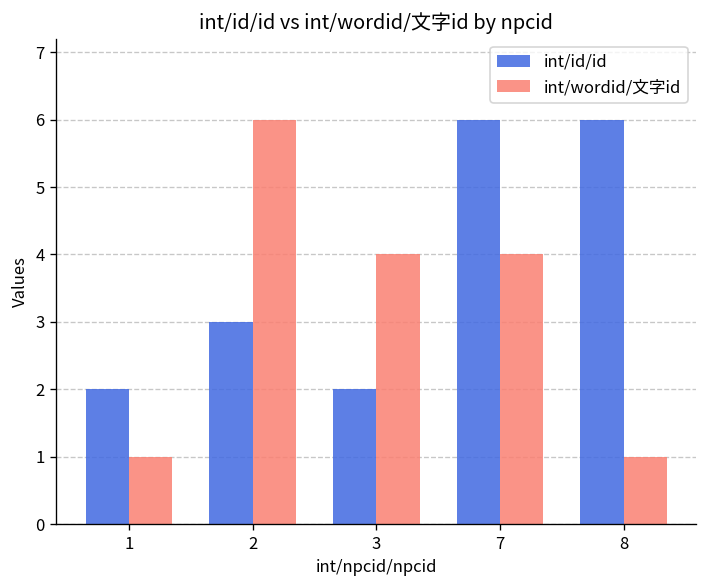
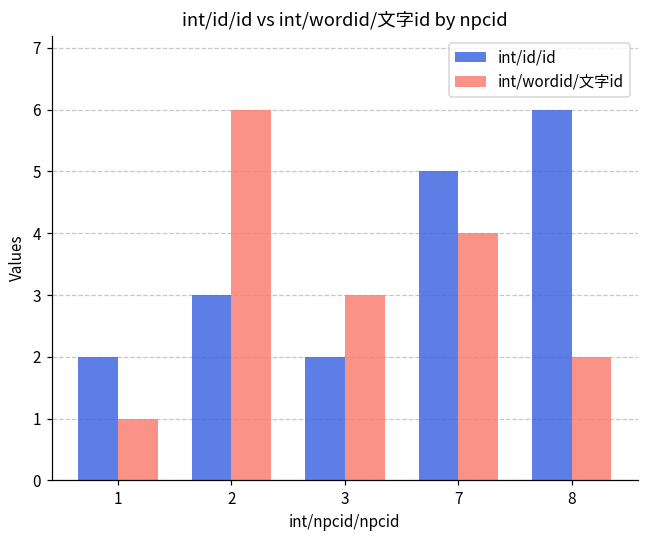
int/wordid/文字id, 3: 4 -> 3
int/id/id, 7: 6 -> 5
int/wordid/文字id, 8: 1 -> 2
